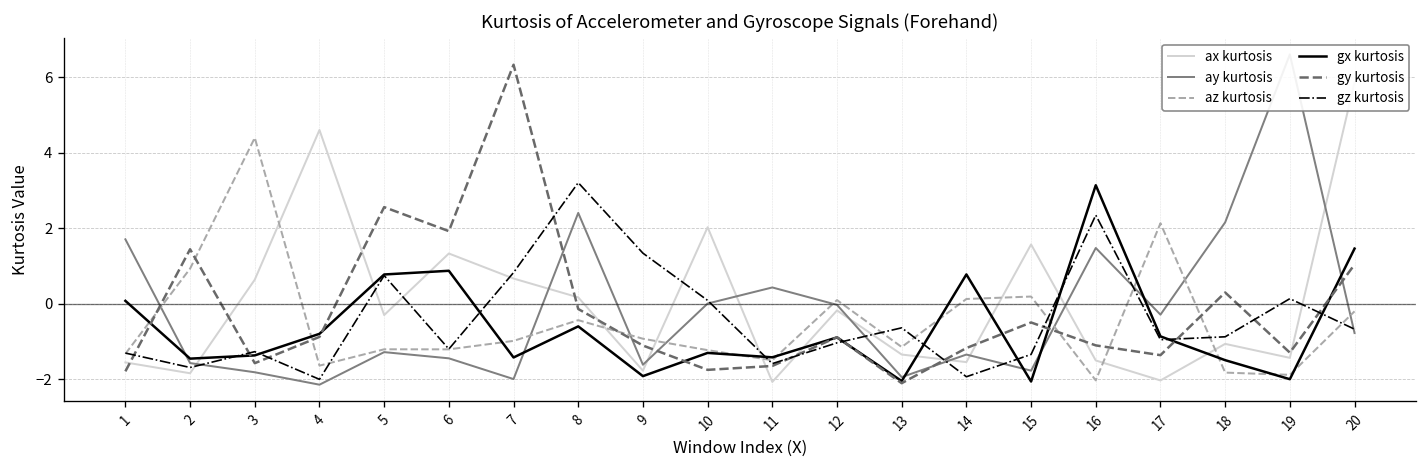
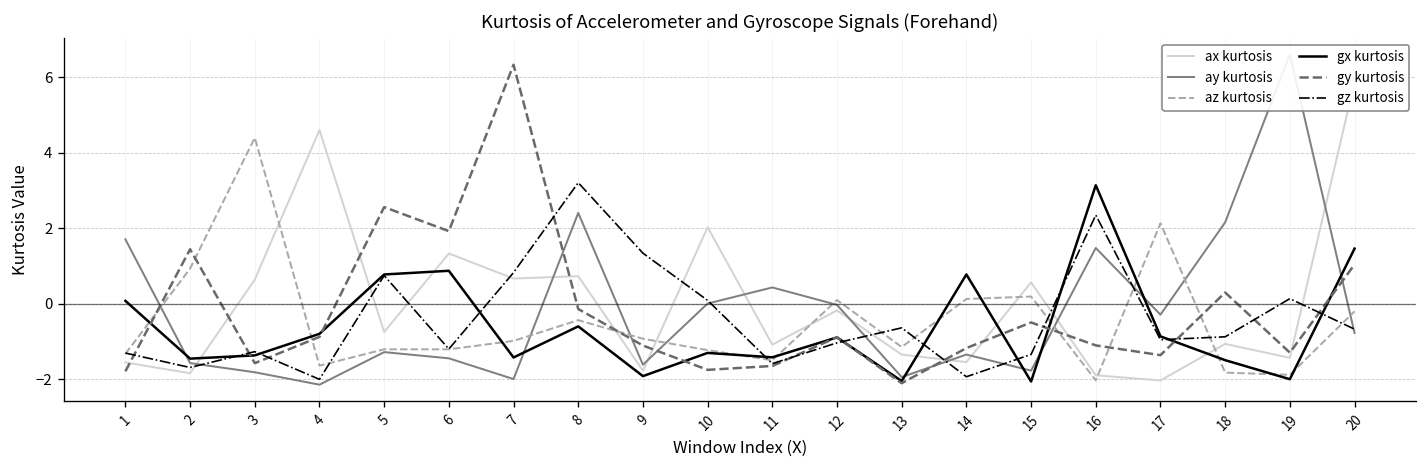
ax kurtosis, 5: -0.3 -> -0.7
ax kurtosis, 8: 0.2 -> 0.7
ax kurtosis, 11: -2.1 -> -1.1
ax kurtosis, 15: 1.6 -> 0.6
ax kurtosis, 16: -1.5 -> -1.9
